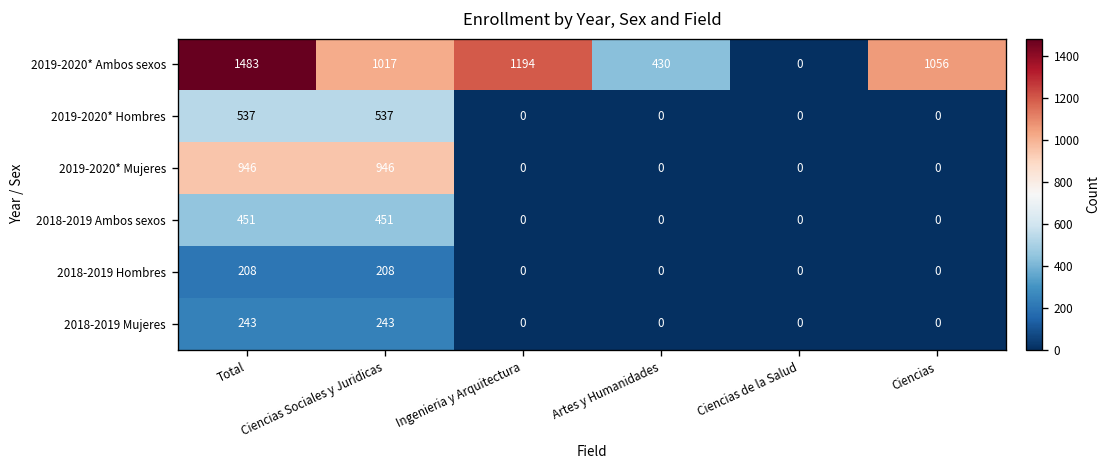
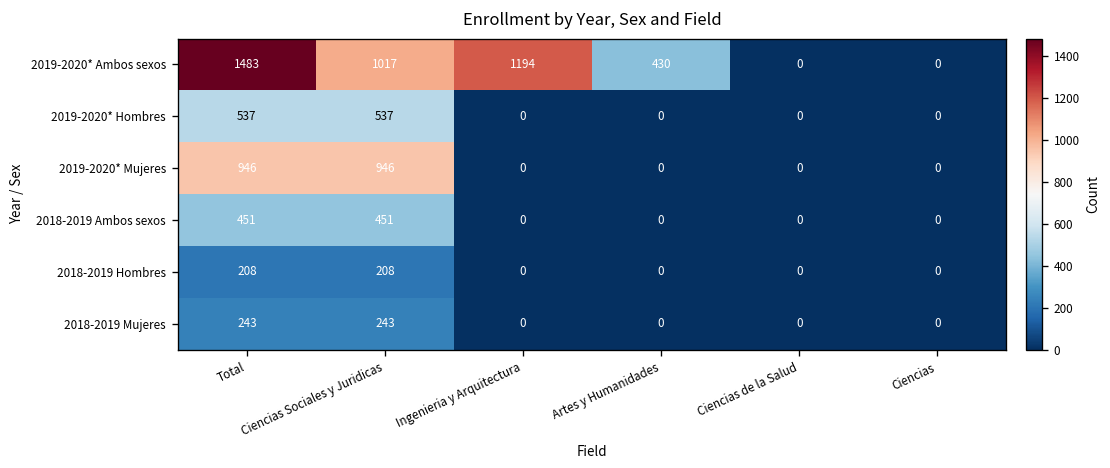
2019-2020* Ambos sexos, Ciencias: 1056 -> 0
